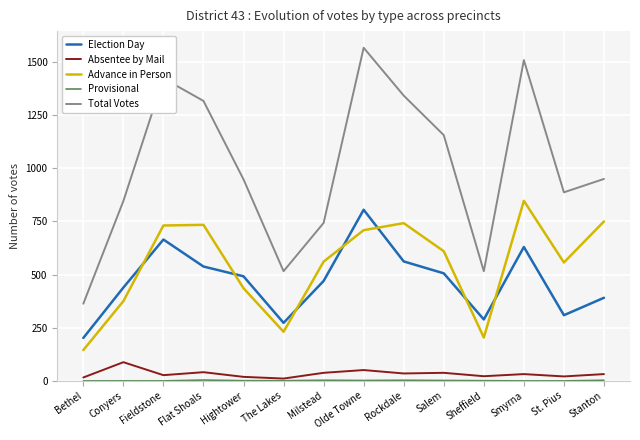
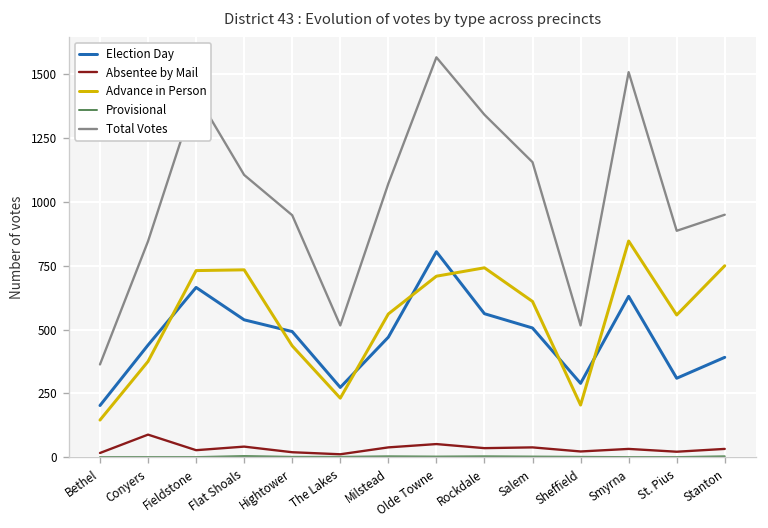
Total Votes, Flat Shoals: 1320 -> 1110
Total Votes, Milstead: 740 -> 1070
